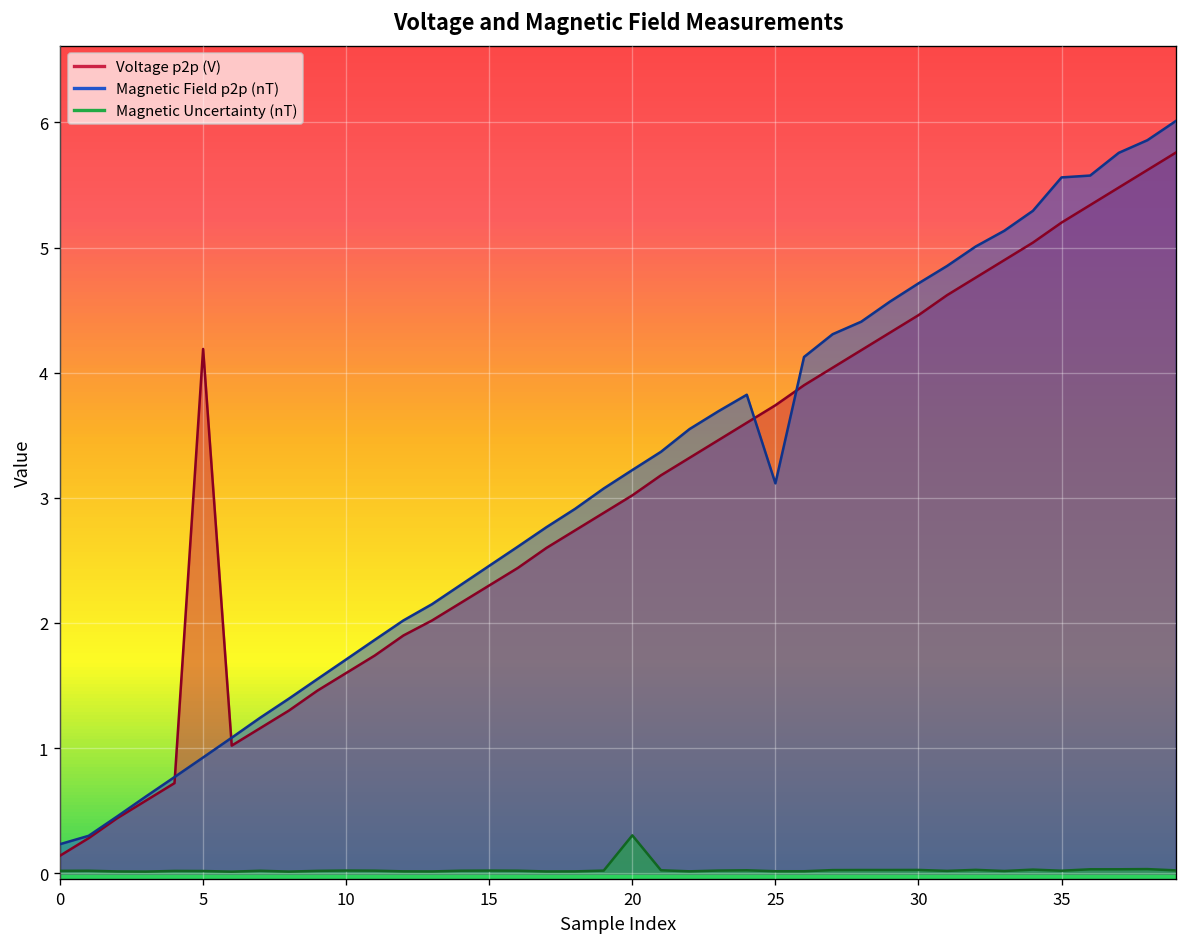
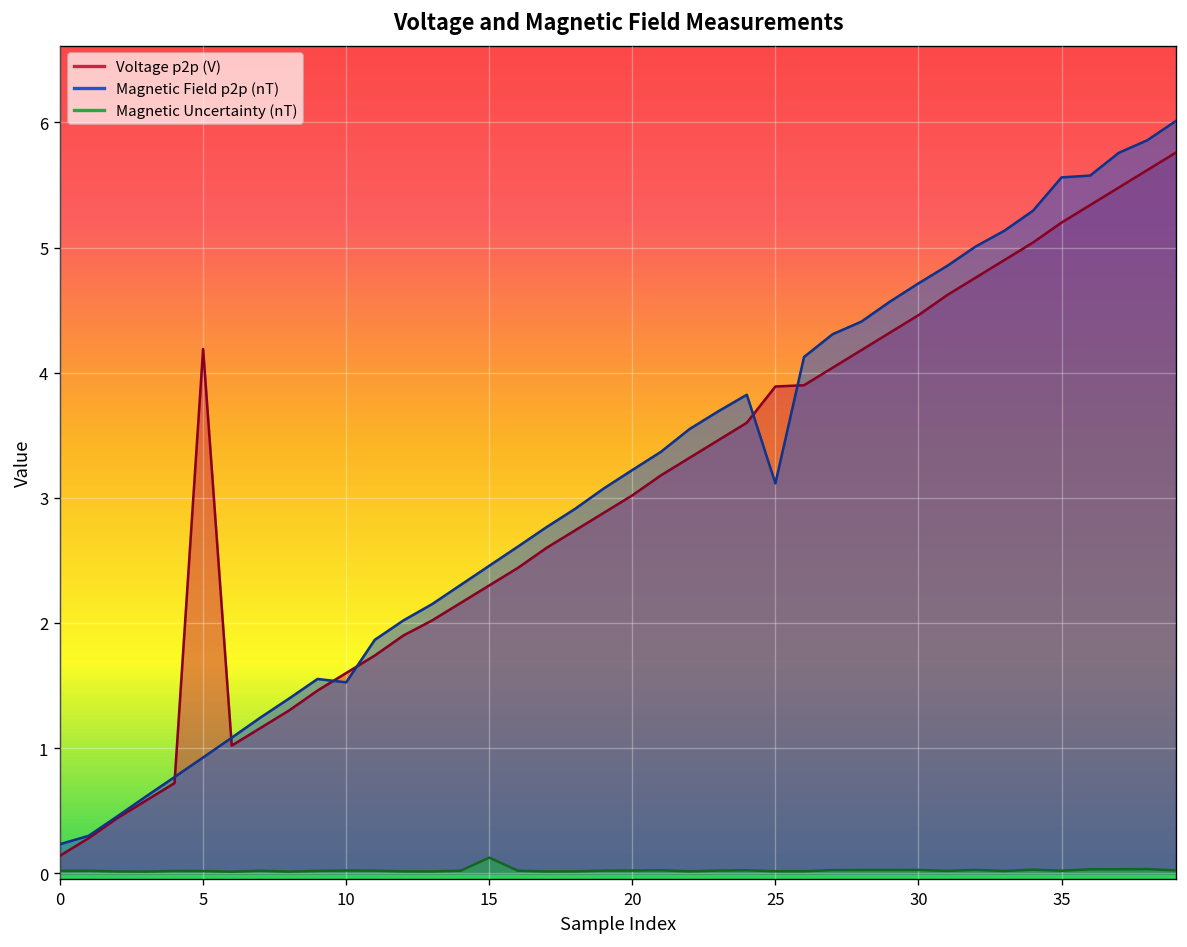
Magnetic Field p2p (nT), 10: 1.71 -> 1.53
Magnetic Uncertainty (nT), 15: 0.02 -> 0.12
Magnetic Uncertainty (nT), 20: 0.30 -> 0.02
Voltage p2p (V), 25: 3.74 -> 3.89
